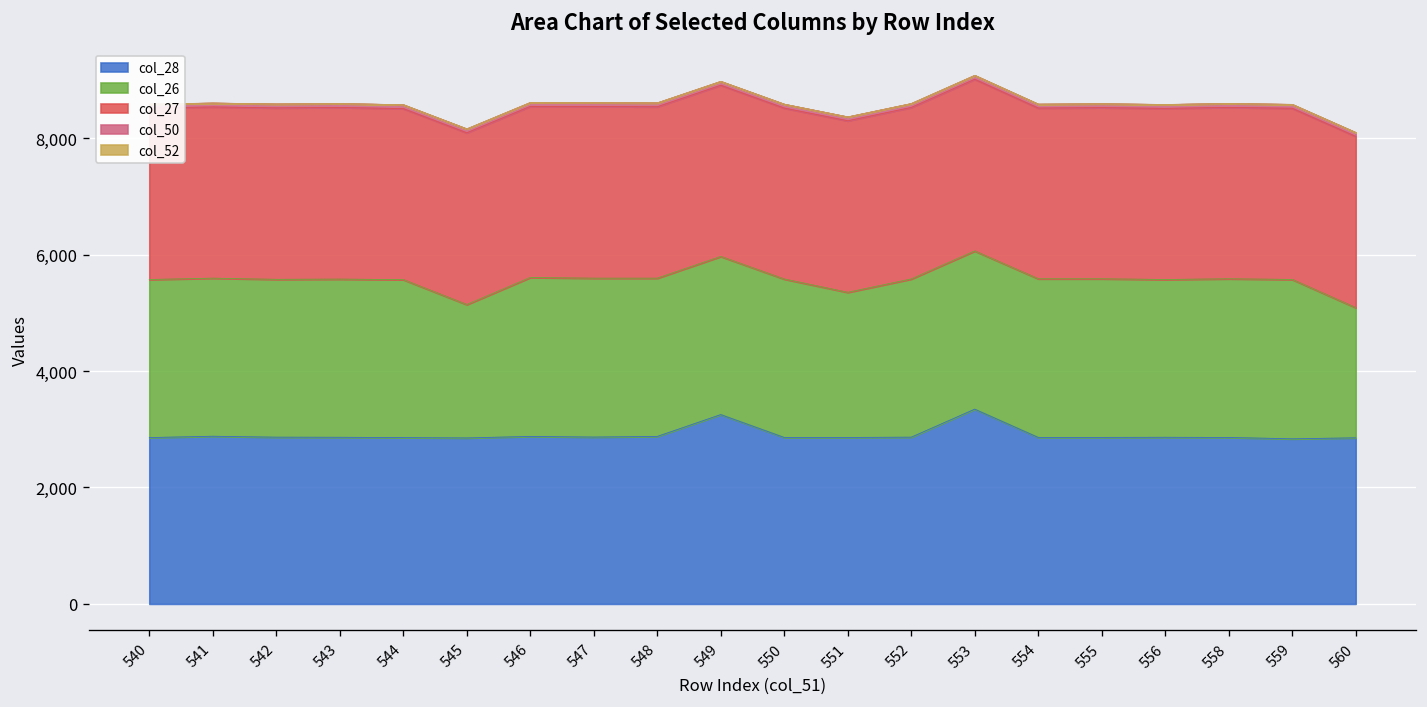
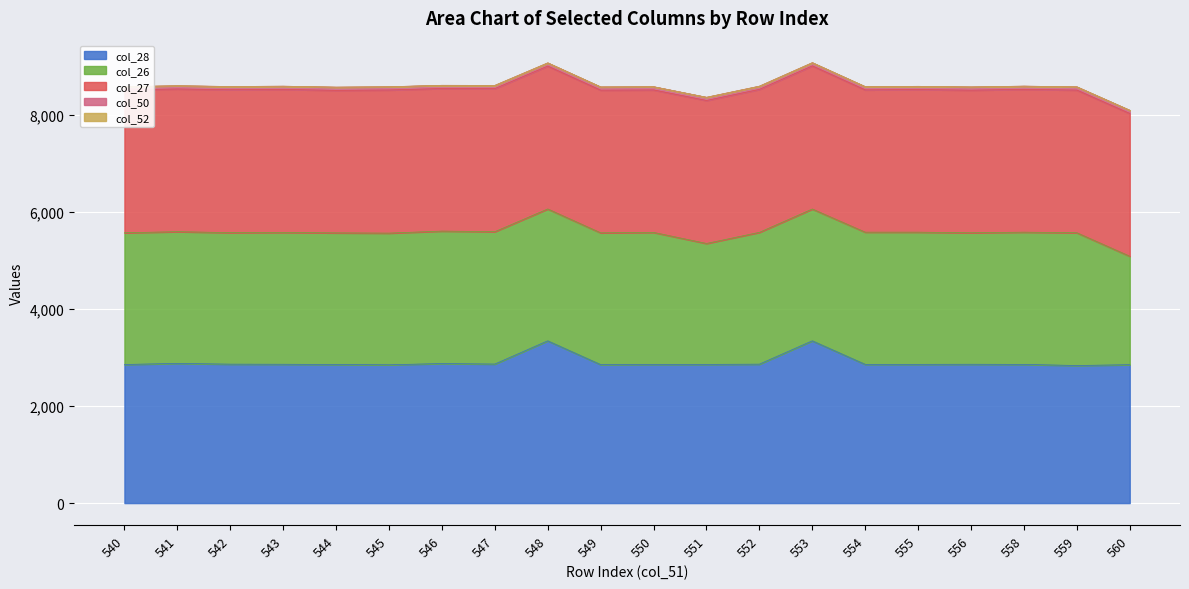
col_26, 545: 2,300 -> 2,700
col_28, 548: 2,900 -> 3,300
col_28, 549: 3,300 -> 2,900
